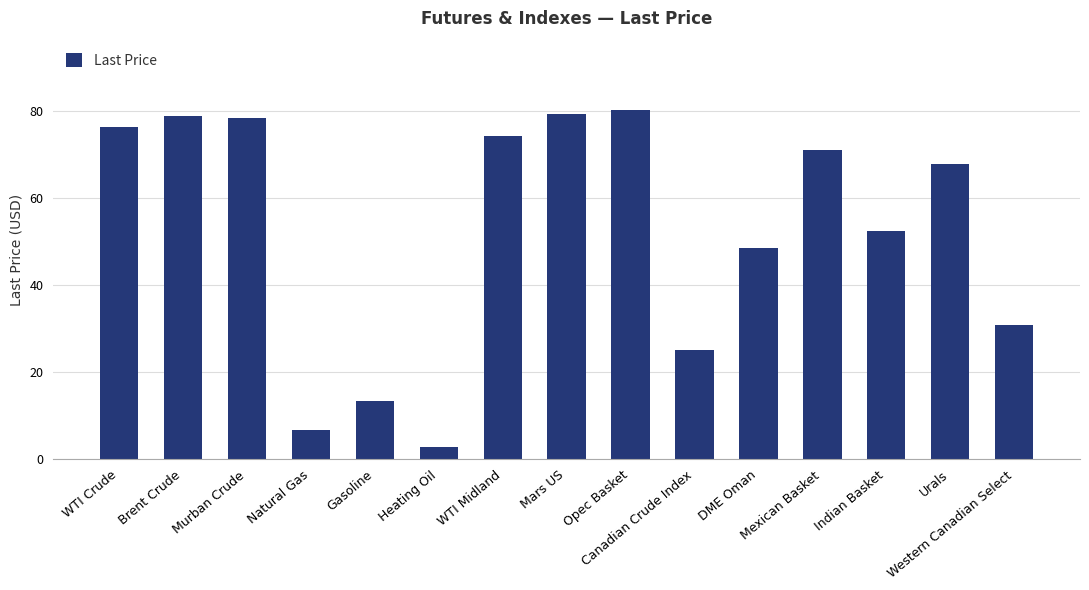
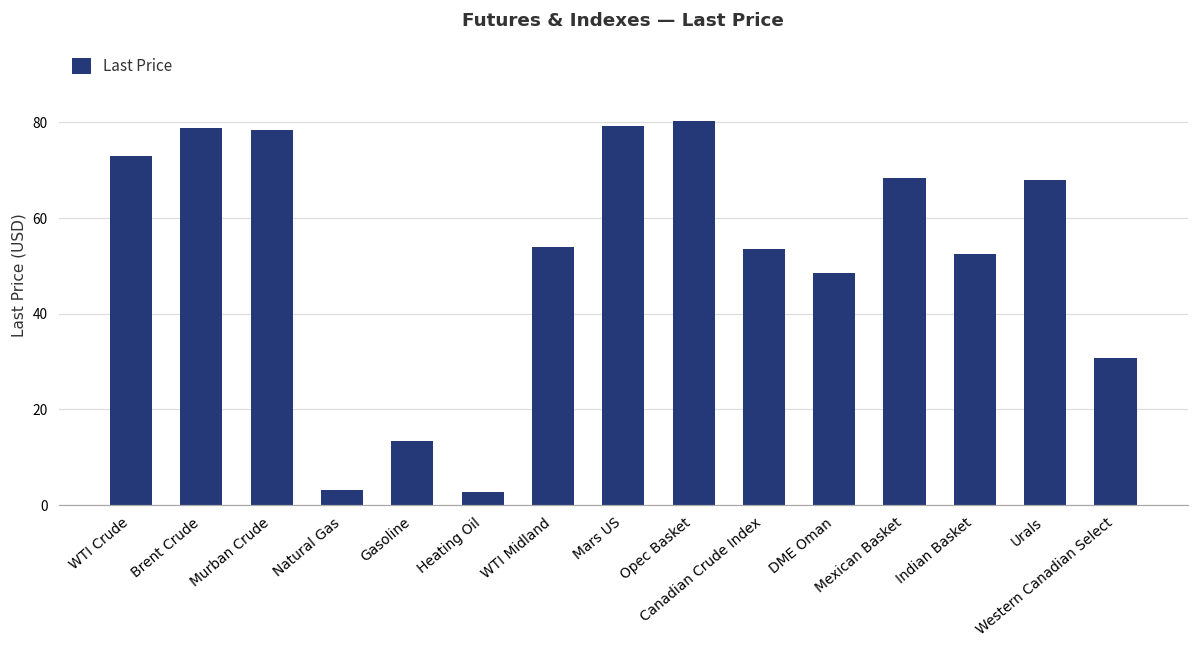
WTI Crude: 76 -> 73
Natural Gas: 7 -> 3
WTI Midland: 74 -> 54
Canadian Crude Index: 25 -> 54
Mexican Basket: 71 -> 68
